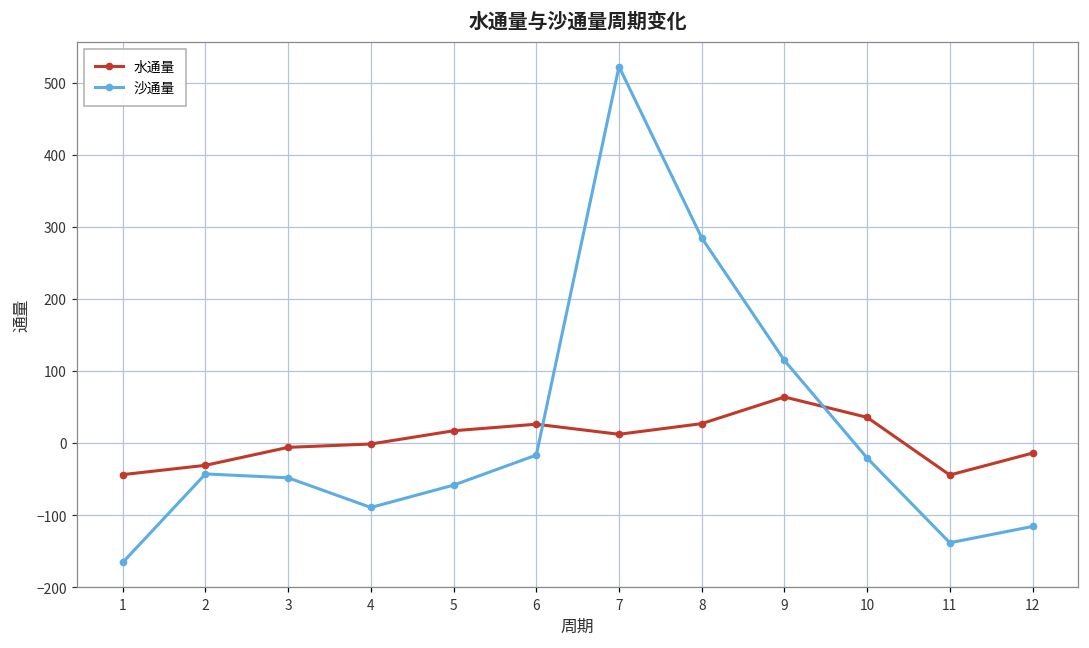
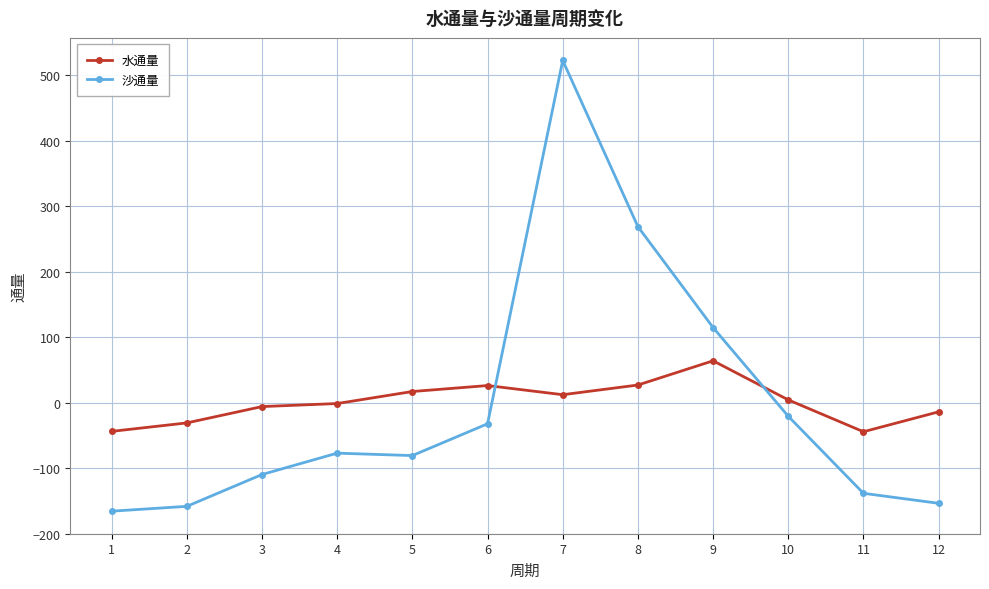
沙通量, 2: -40 -> -160
沙通量, 3: -50 -> -110
沙通量, 4: -90 -> -80
沙通量, 5: -60 -> -80
沙通量, 6: -20 -> -30
沙通量, 8: 280 -> 270
水通量, 10: 40 -> 0
沙通量, 12: -120 -> -150
